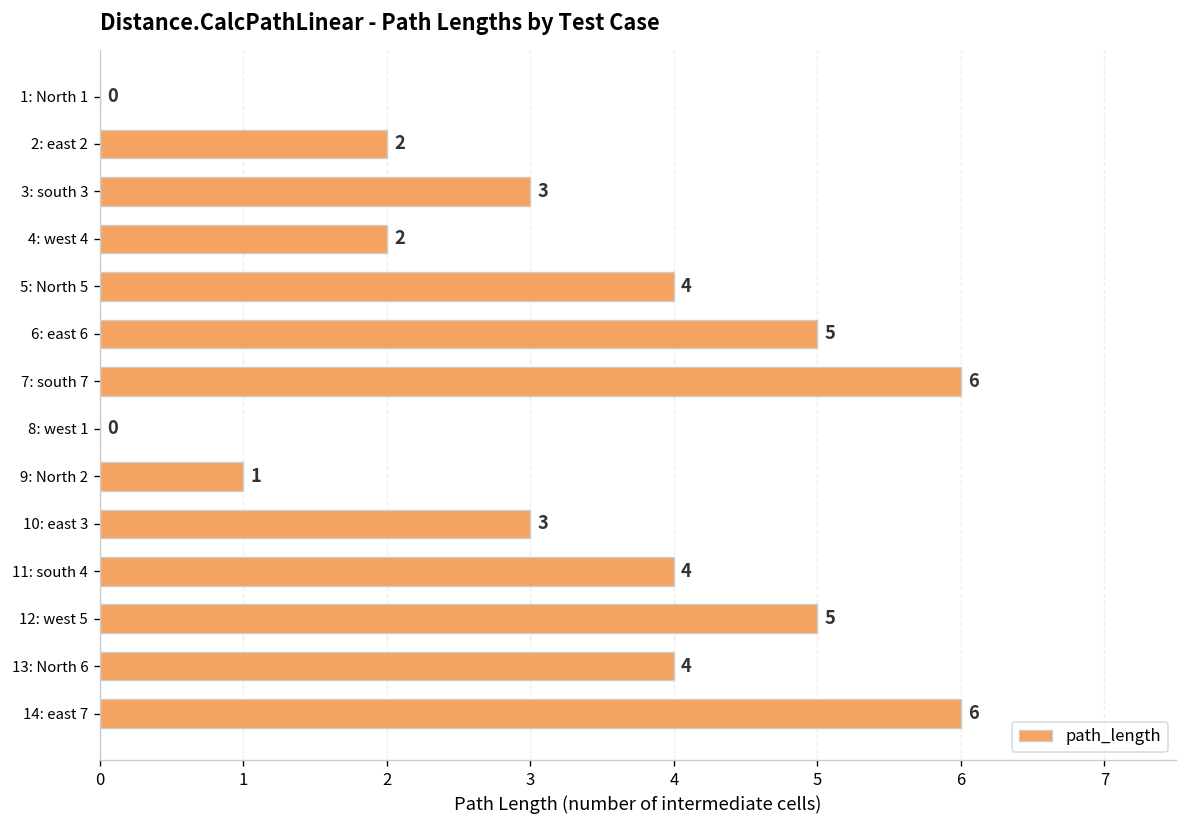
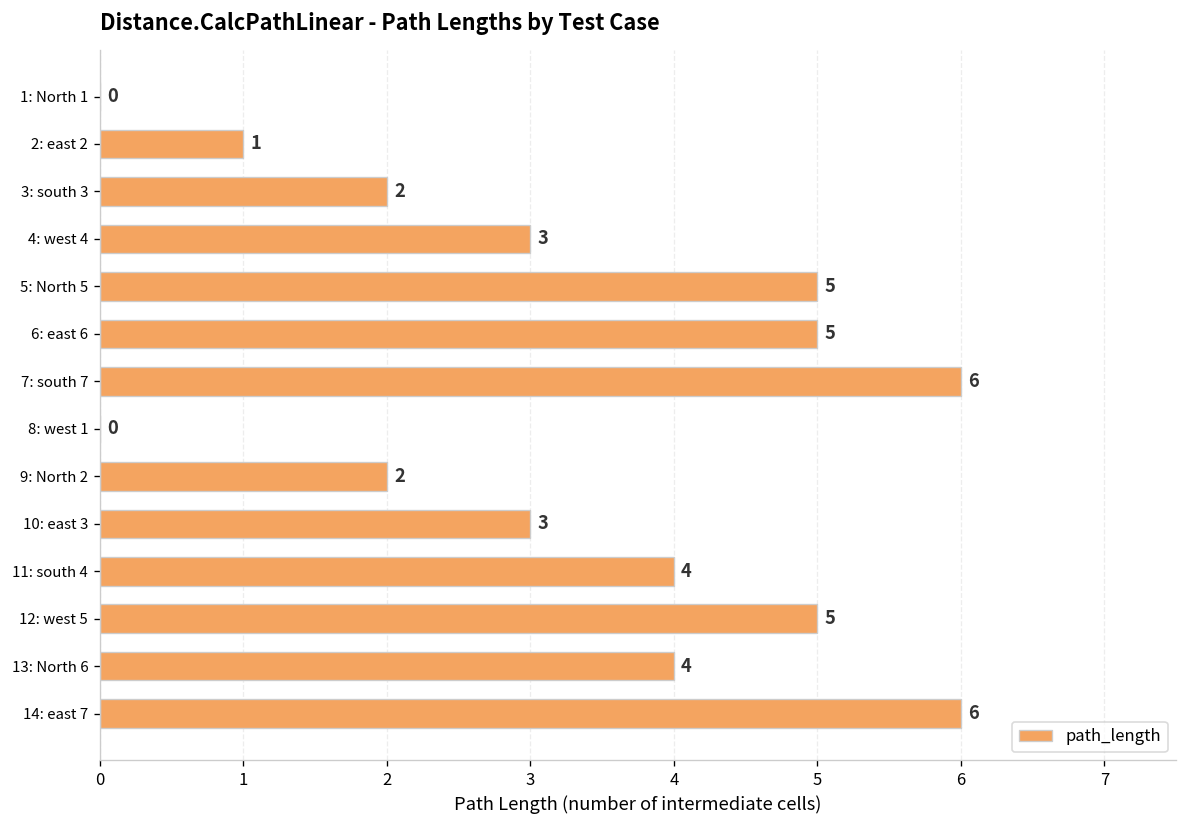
2: east 2: 2 -> 1
3: south 3: 3 -> 2
4: west 4: 2 -> 3
5: North 5: 4 -> 5
9: North 2: 1 -> 2
